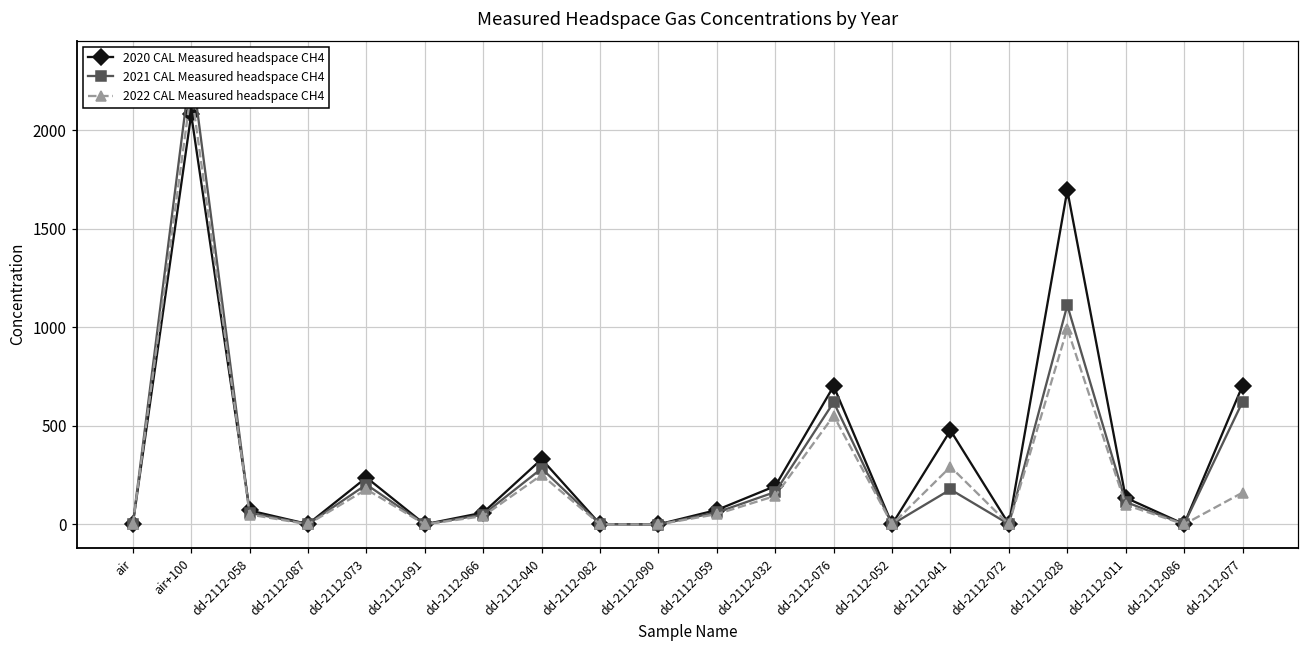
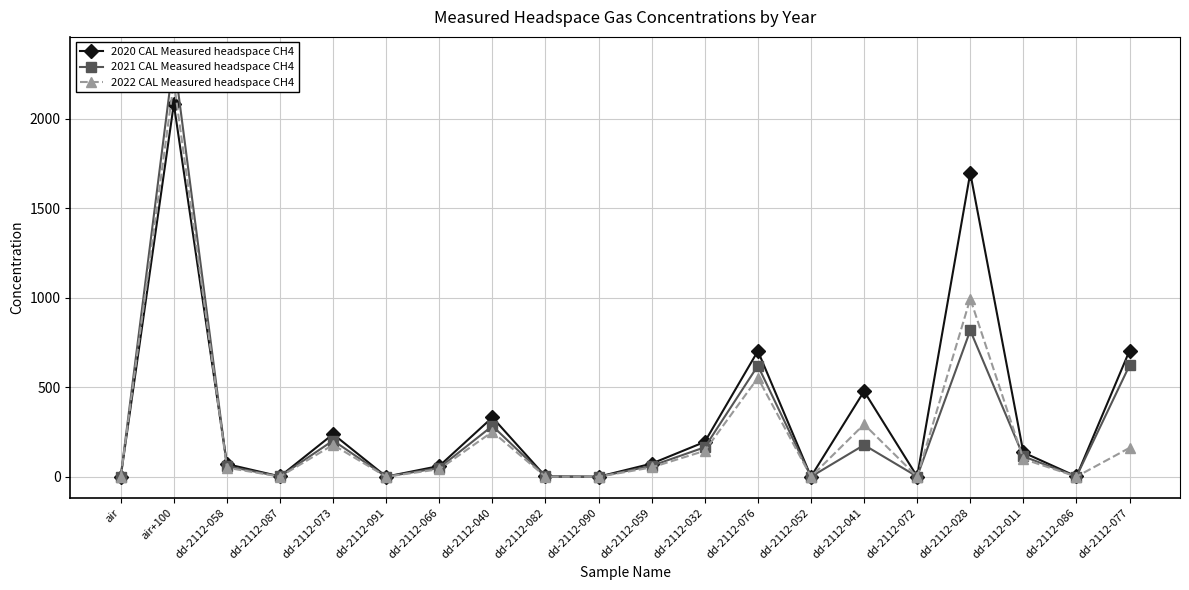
2021 CAL Measured headspace CH4, dd-2112-028: 1110 -> 820
